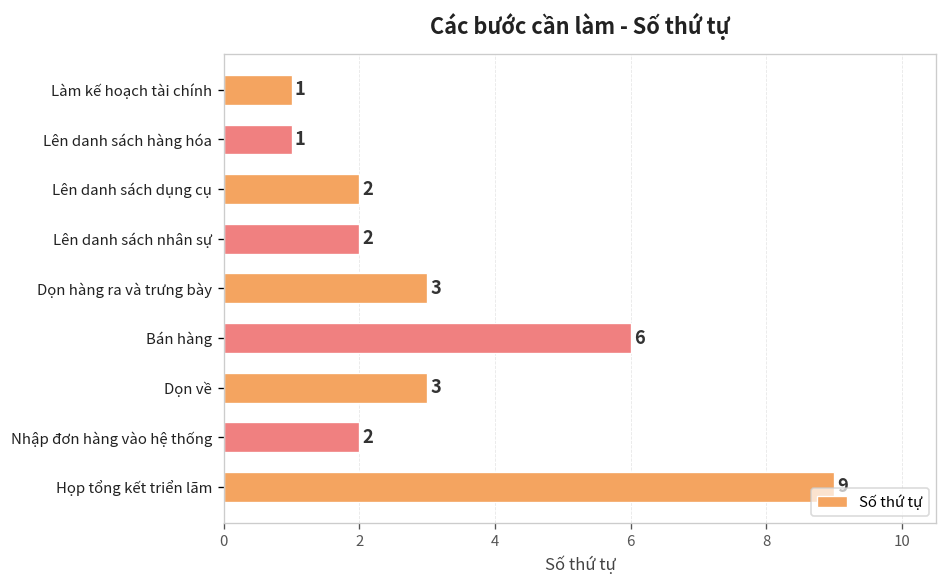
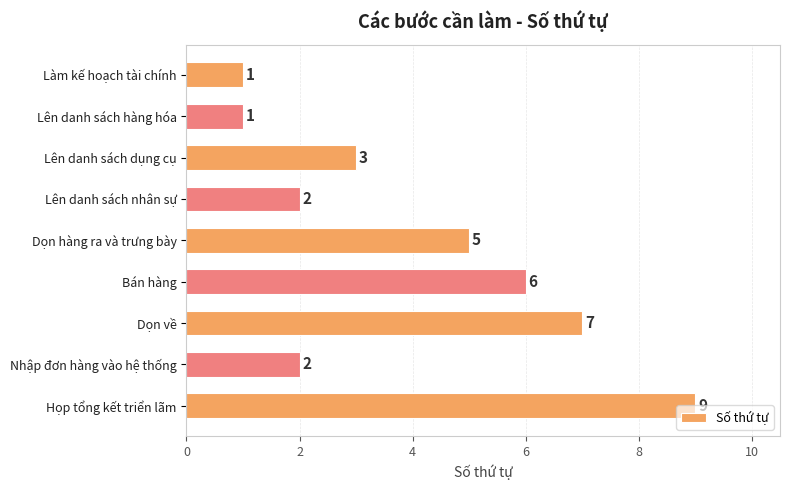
Lên danh sách dụng cụ: 2 -> 3
Dọn hàng ra và trưng bày: 3 -> 5
Dọn về: 3 -> 7
